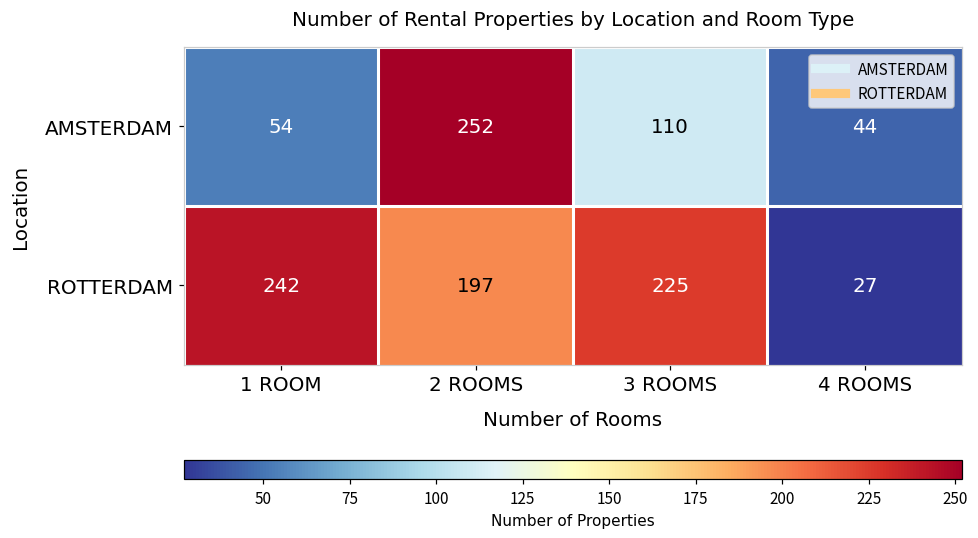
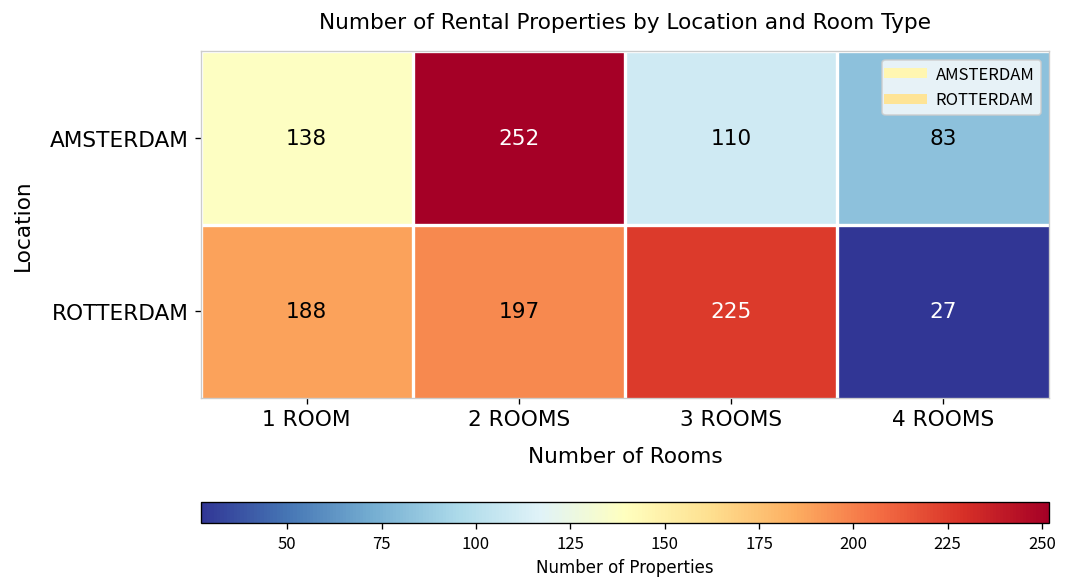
AMSTERDAM, 1 ROOM: 54 -> 138
AMSTERDAM, 4 ROOMS: 44 -> 83
ROTTERDAM, 1 ROOM: 242 -> 188
